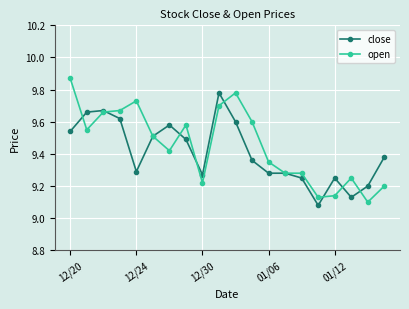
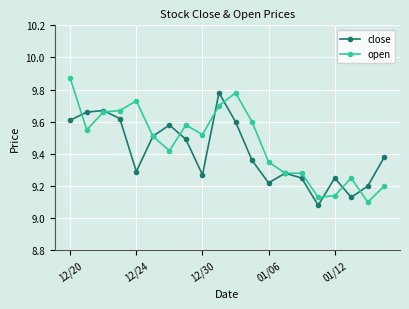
close, 12/20: 9.54 -> 9.61
open, 12/30: 9.22 -> 9.52
close, 01/06: 9.28 -> 9.22
